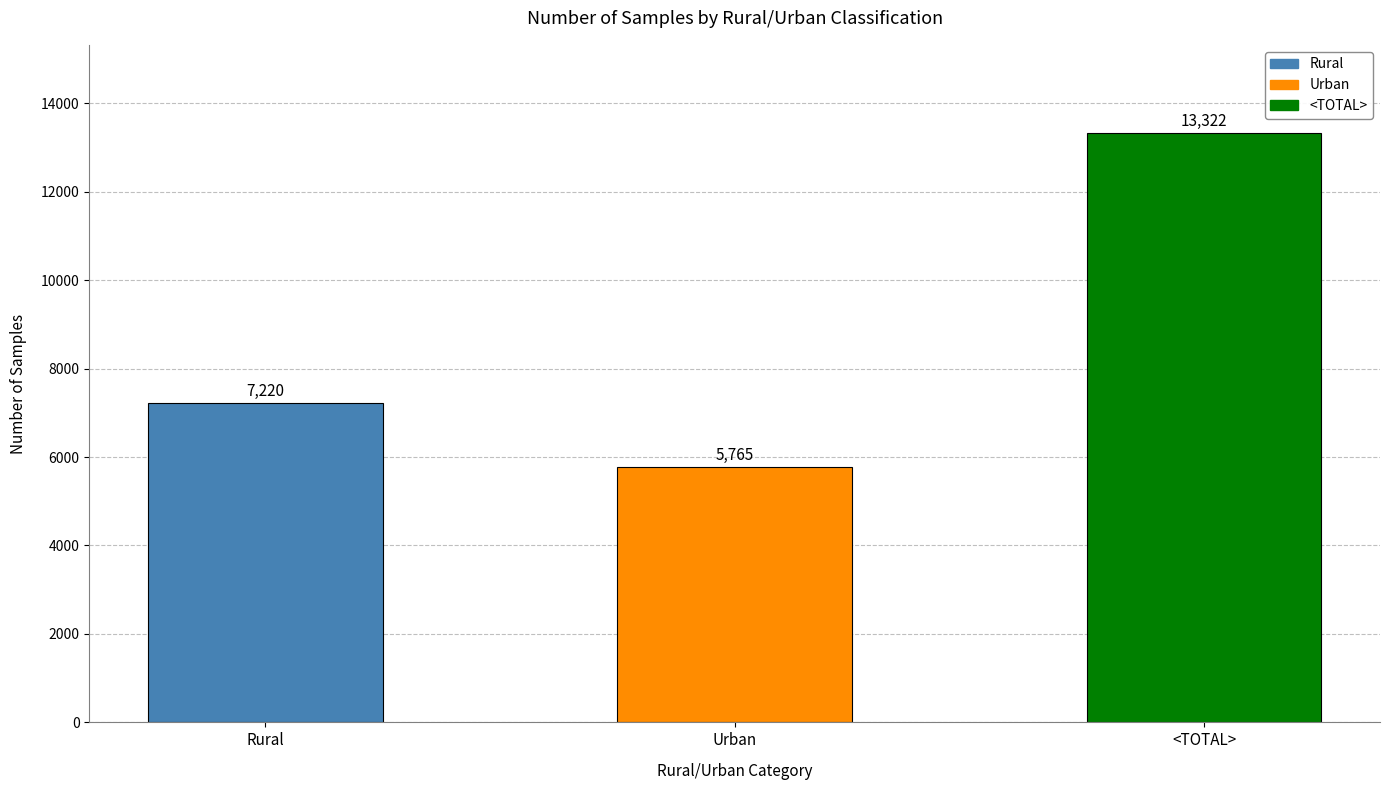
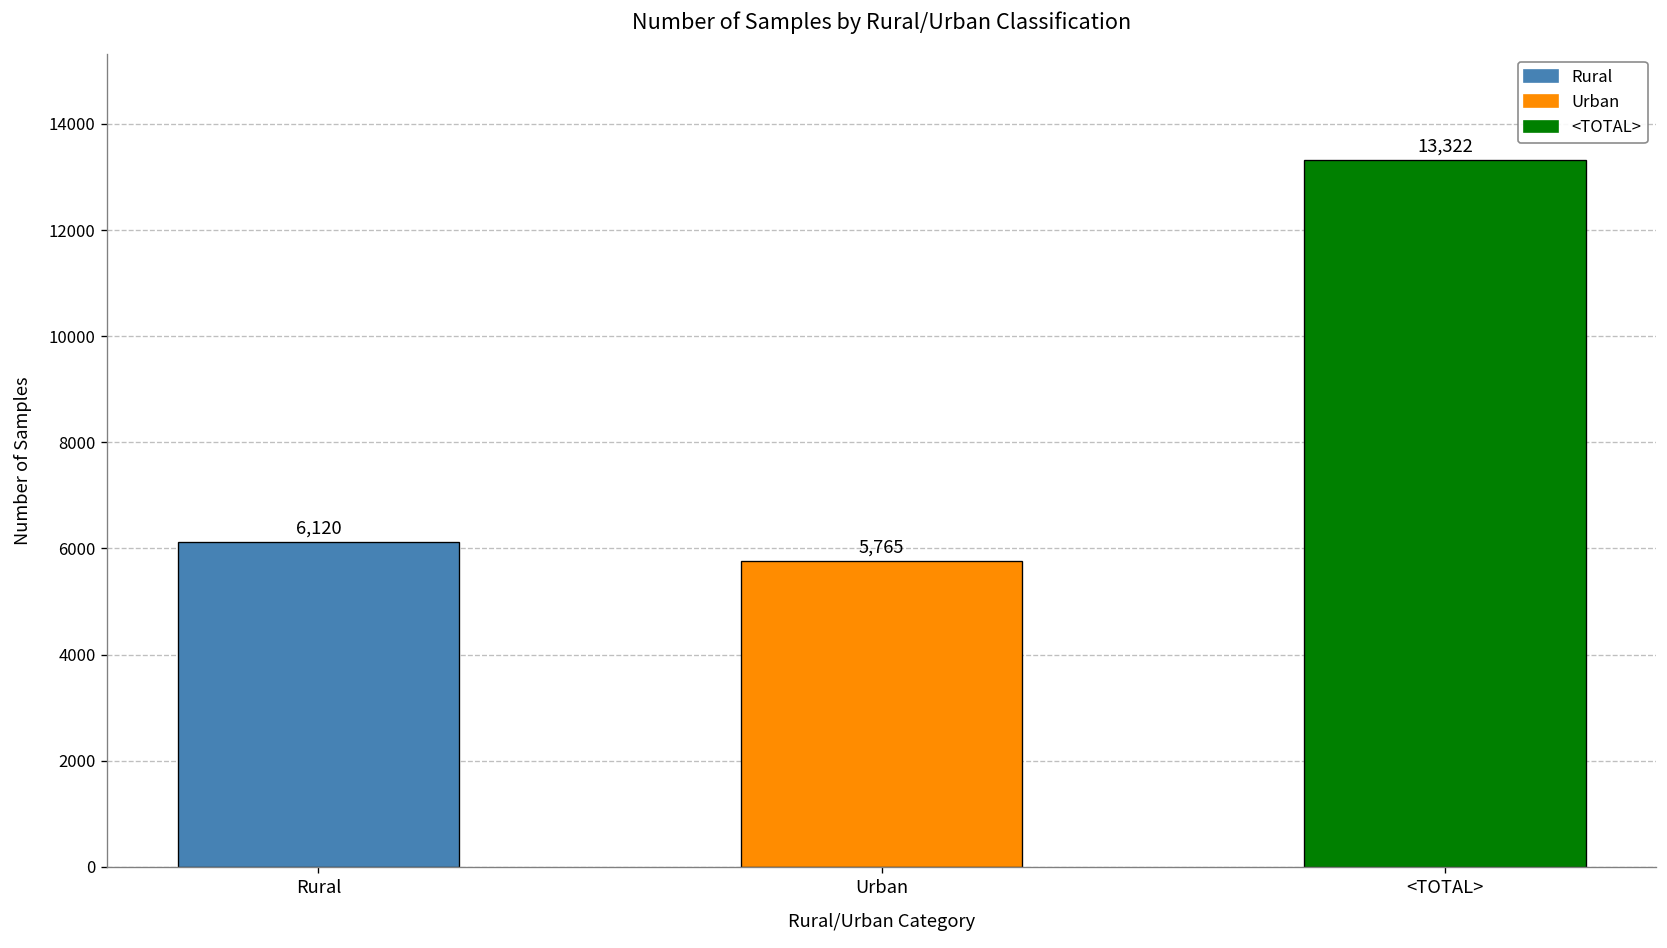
Rural: 7,220 -> 6,120
